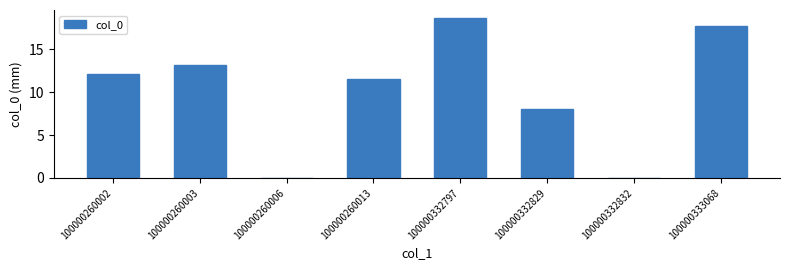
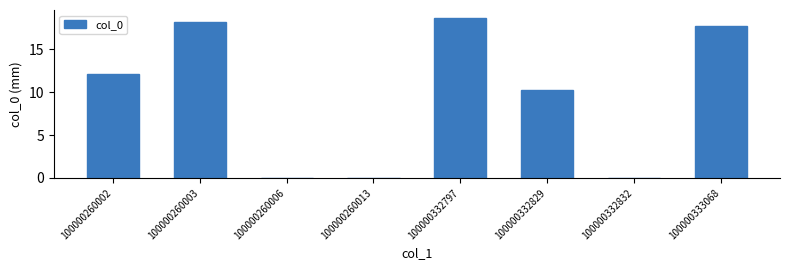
100000260003: 13 -> 18
100000260013: 11 -> 0
100000332829: 8 -> 10
